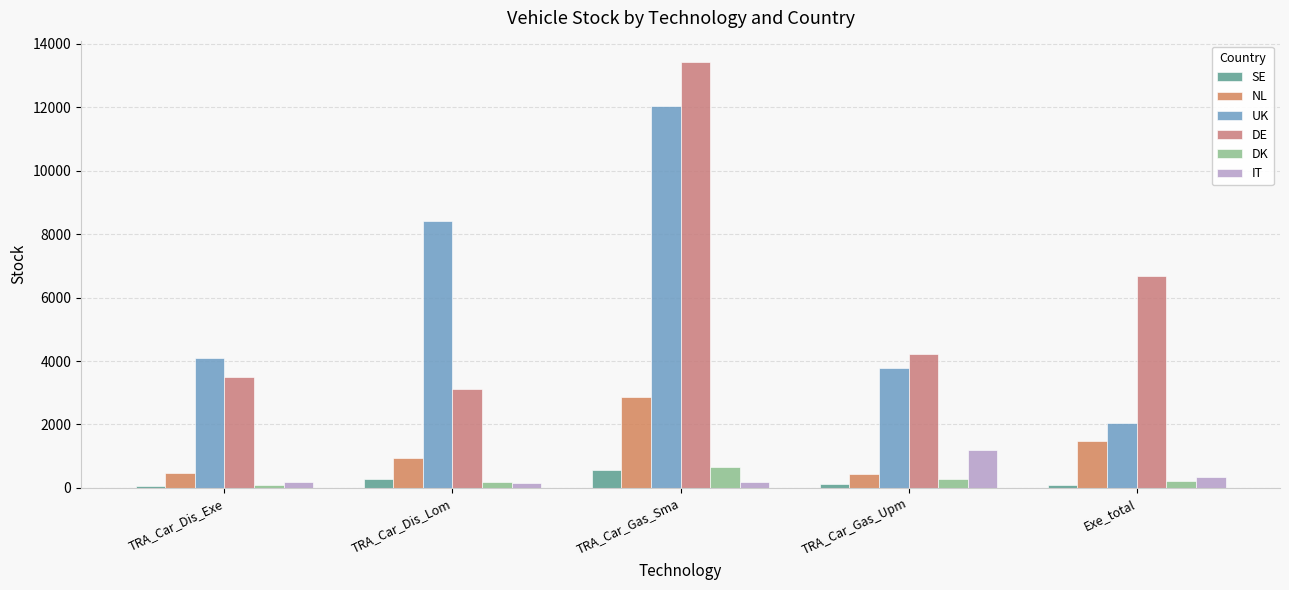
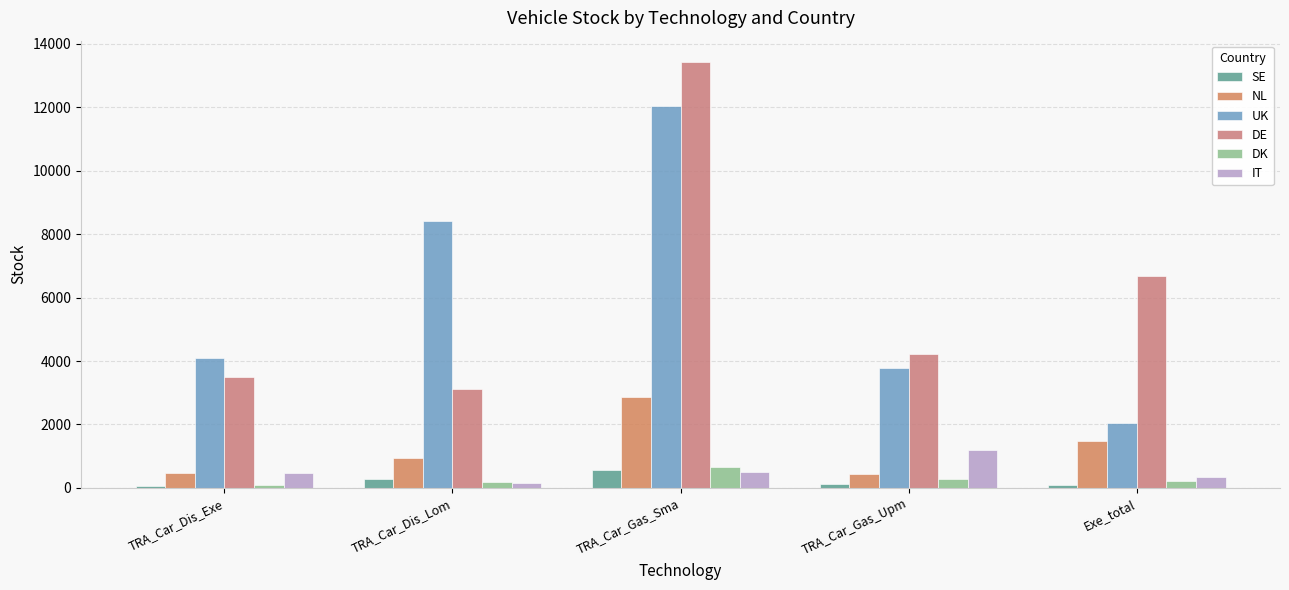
IT, TRA_Car_Dis_Exe: 200 -> 500
IT, TRA_Car_Gas_Sma: 200 -> 500
